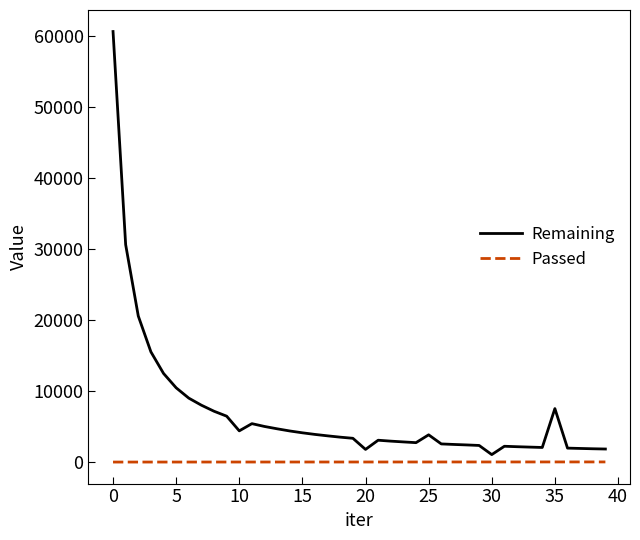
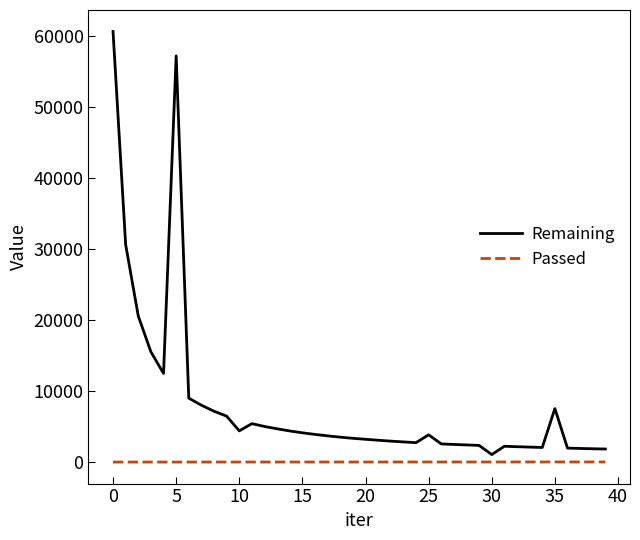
Remaining, 5: 11000 -> 57000
Remaining, 20: 2000 -> 3000
